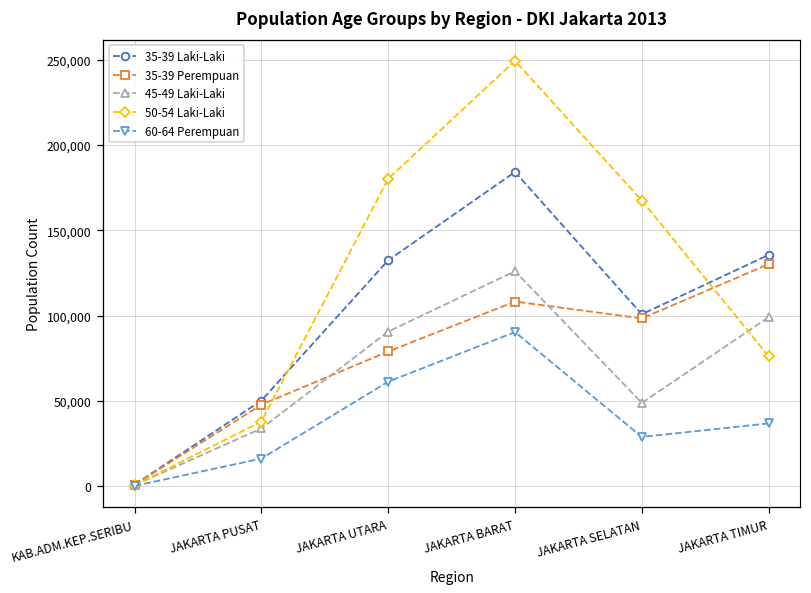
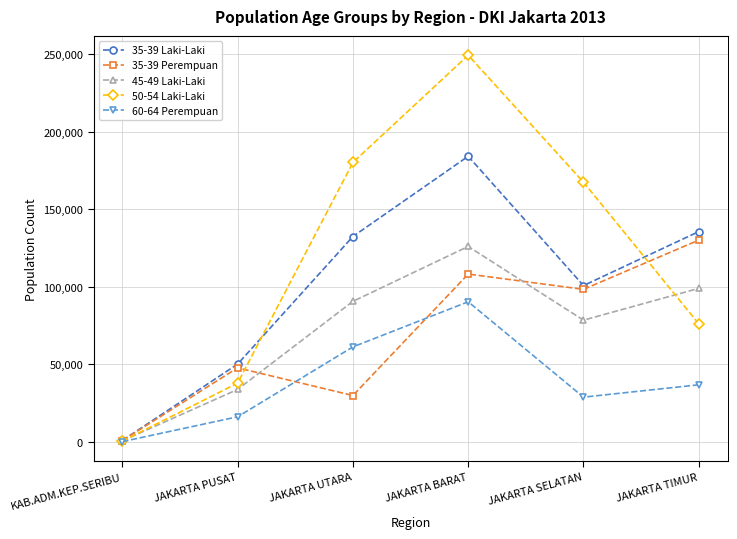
35-39 Perempuan, JAKARTA UTARA: 79,000 -> 30,000
45-49 Laki-Laki, JAKARTA SELATAN: 49,000 -> 79,000
